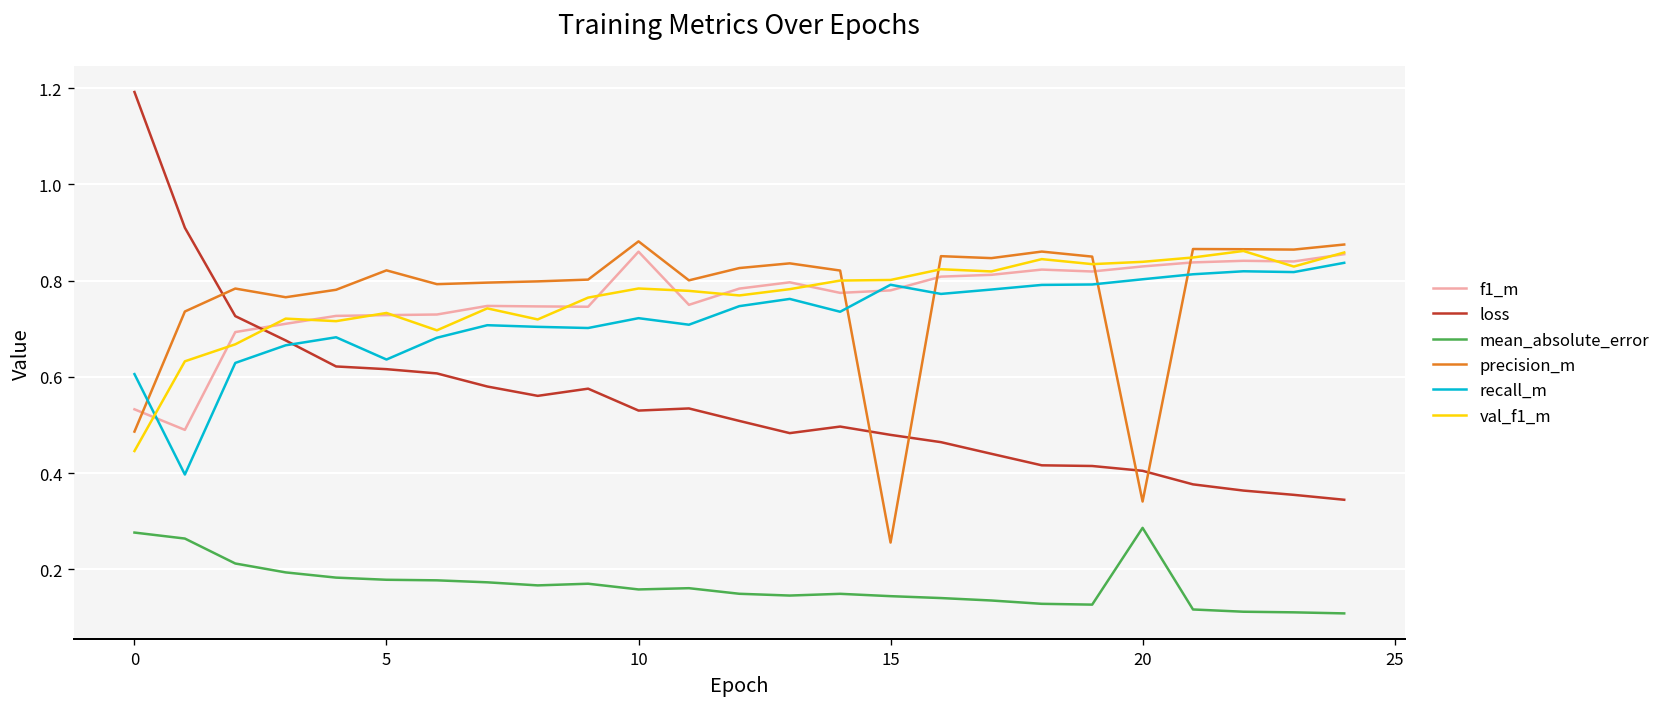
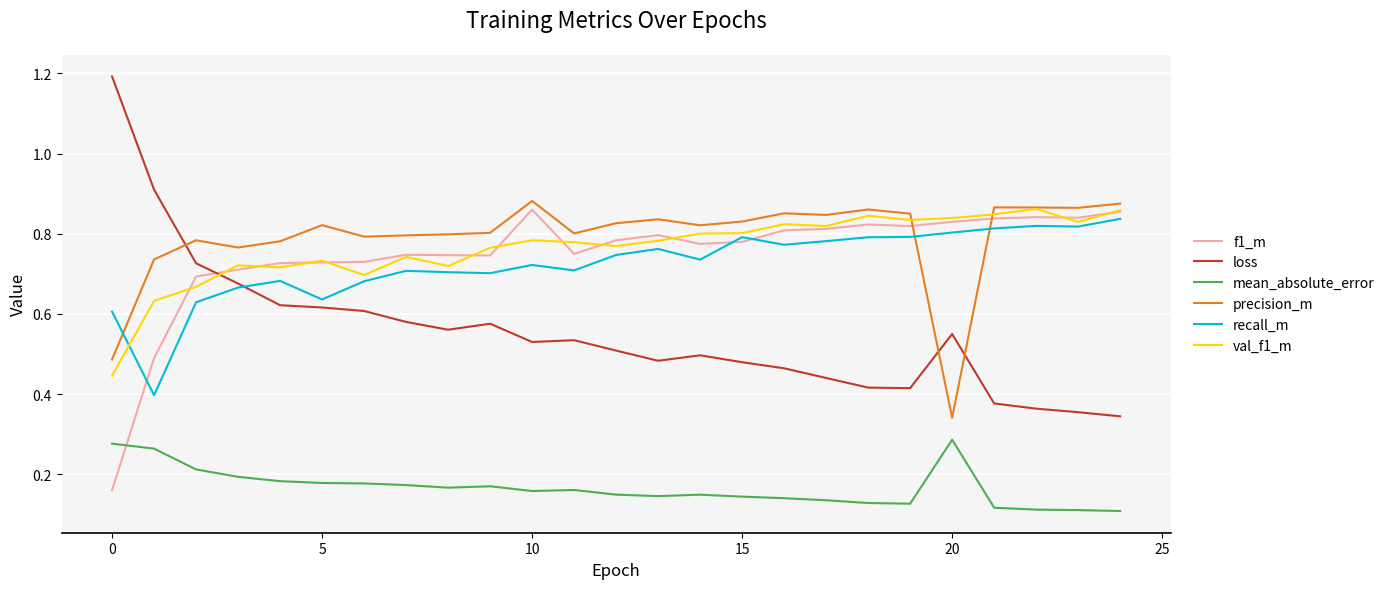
f1_m, 0: 0.53 -> 0.16
precision_m, 15: 0.26 -> 0.83
loss, 20: 0.40 -> 0.55
